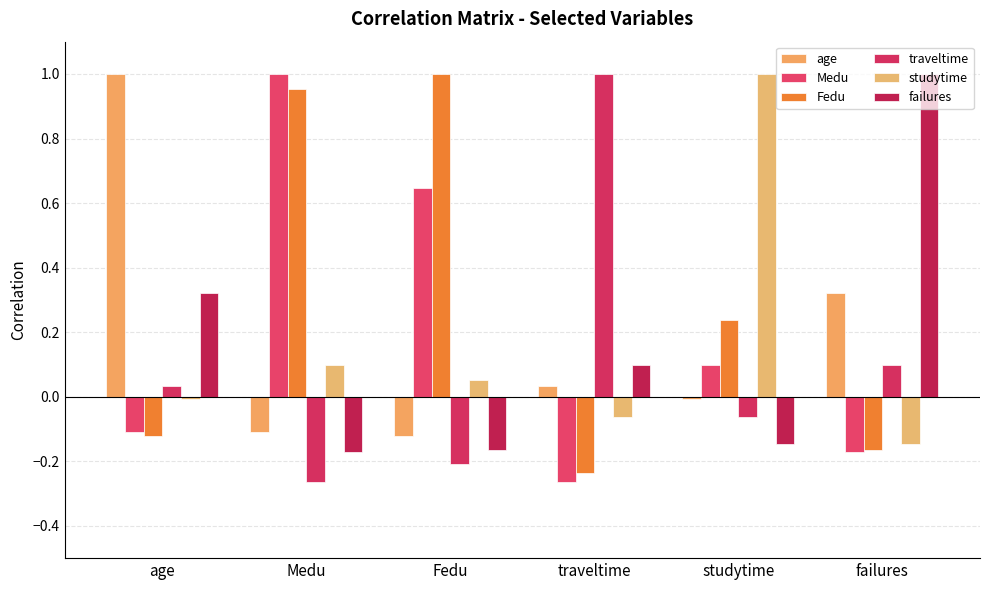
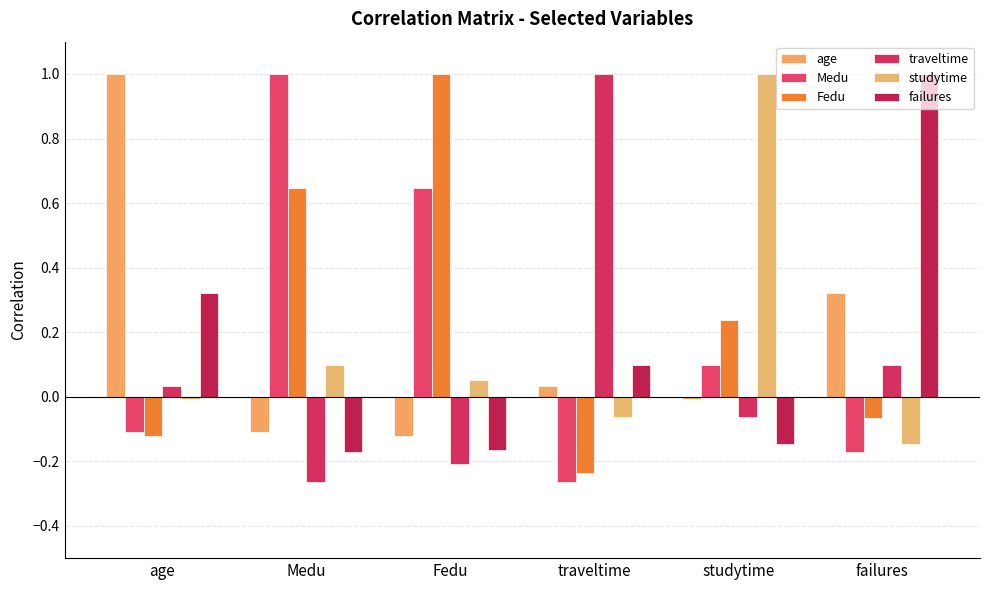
Fedu, Medu: 0.95 -> 0.65
Fedu, failures: -0.17 -> -0.07
